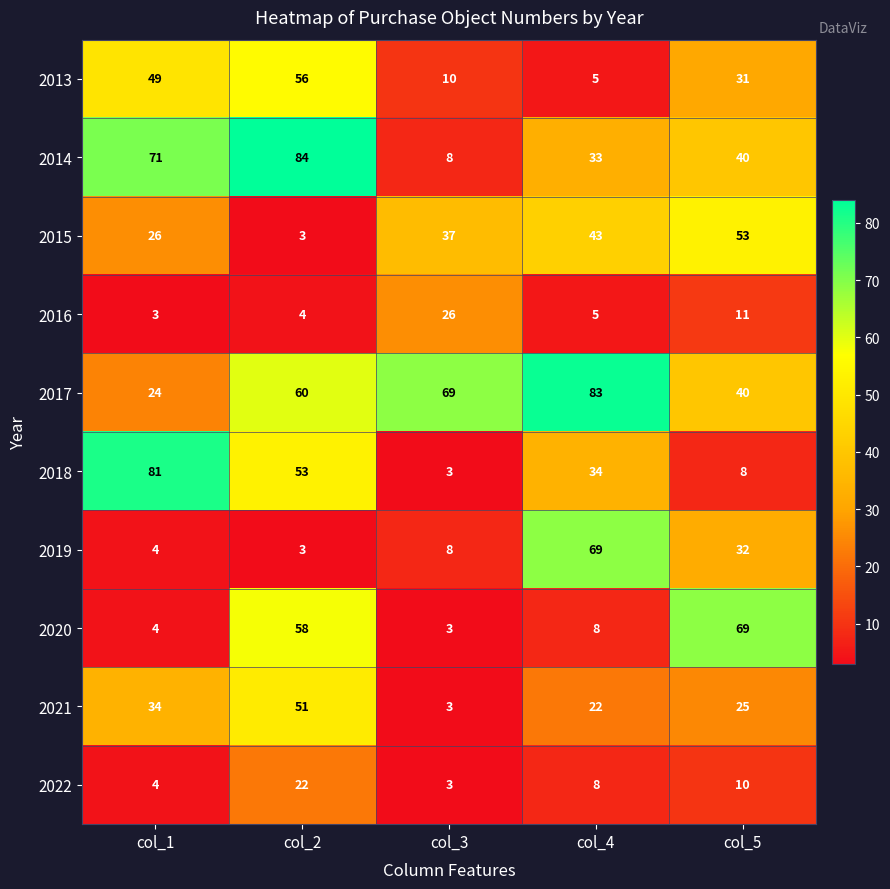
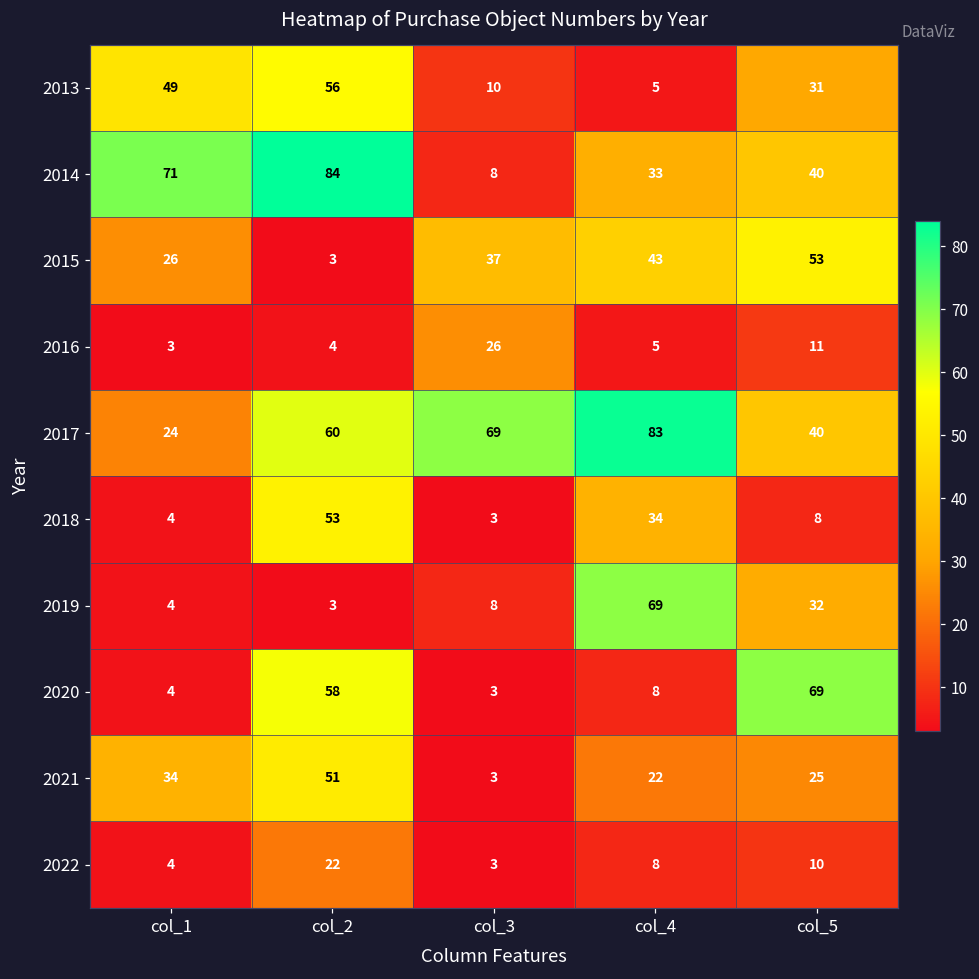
2018, col_1: 81 -> 4
